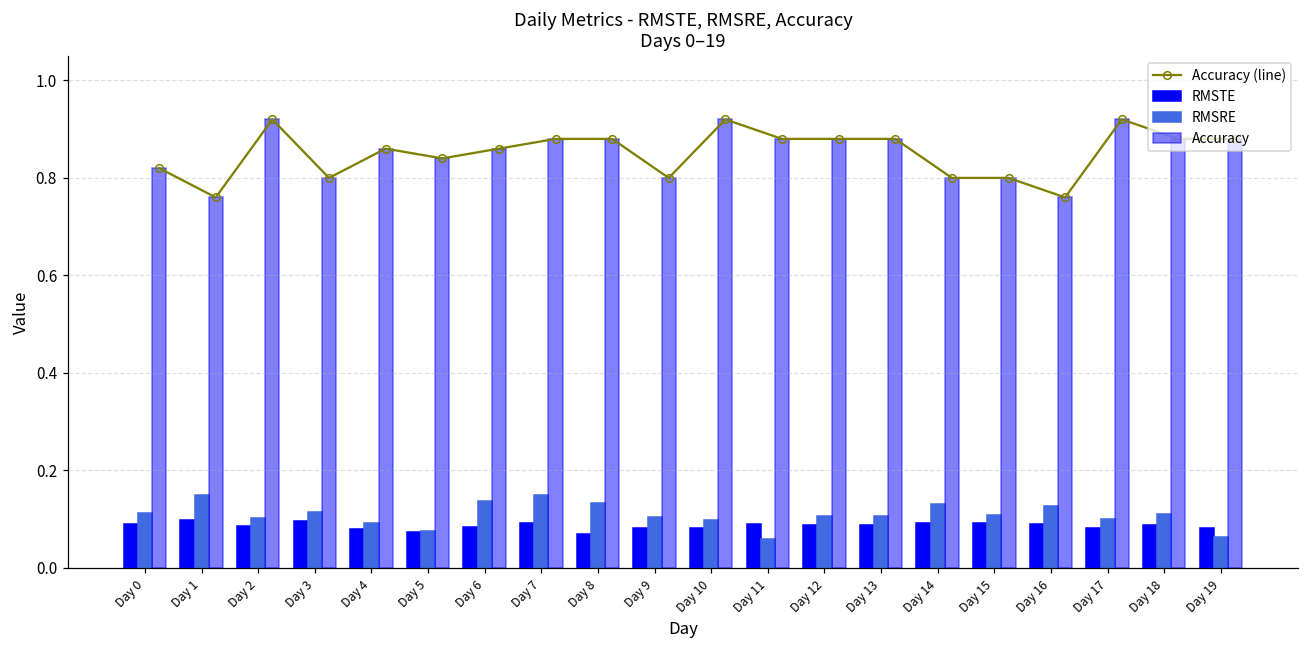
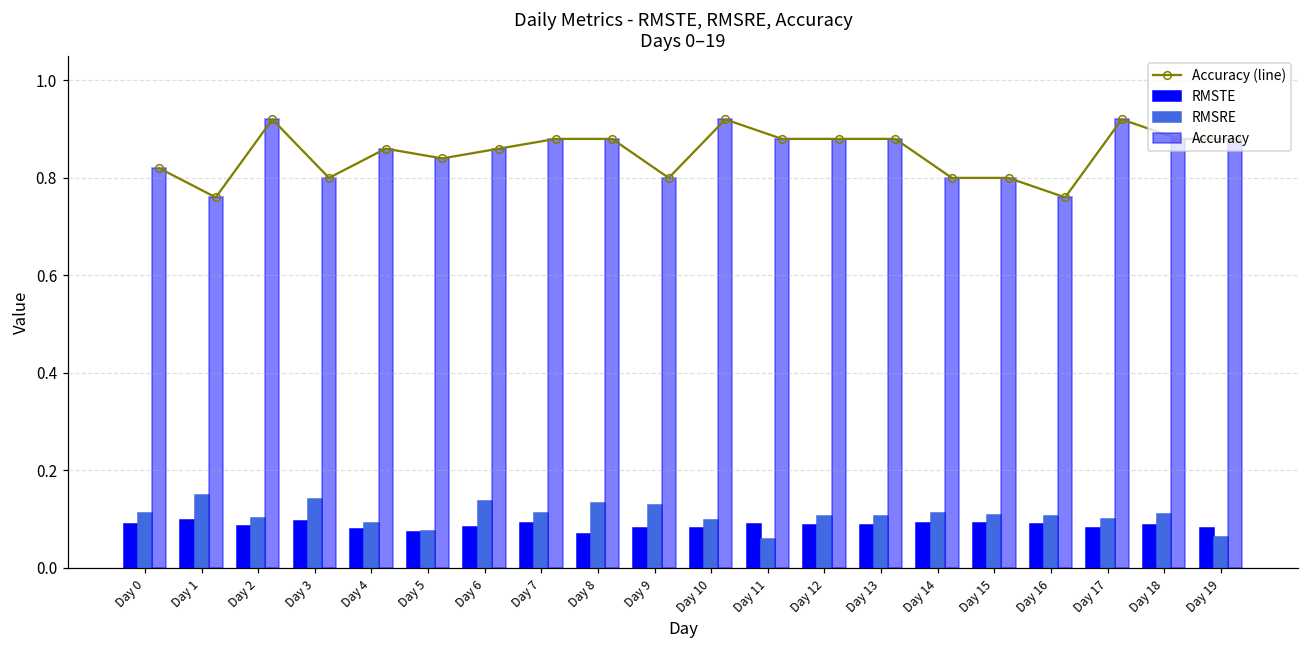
RMSRE, Day 3: 0.11 -> 0.14
RMSRE, Day 7: 0.15 -> 0.11
RMSRE, Day 9: 0.10 -> 0.13
RMSRE, Day 14: 0.13 -> 0.11
RMSRE, Day 16: 0.13 -> 0.11
